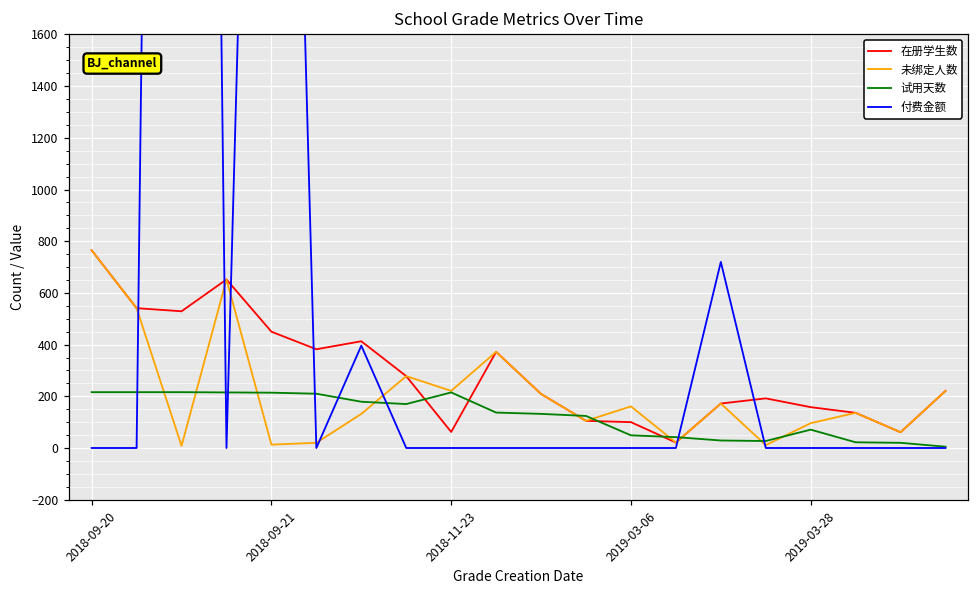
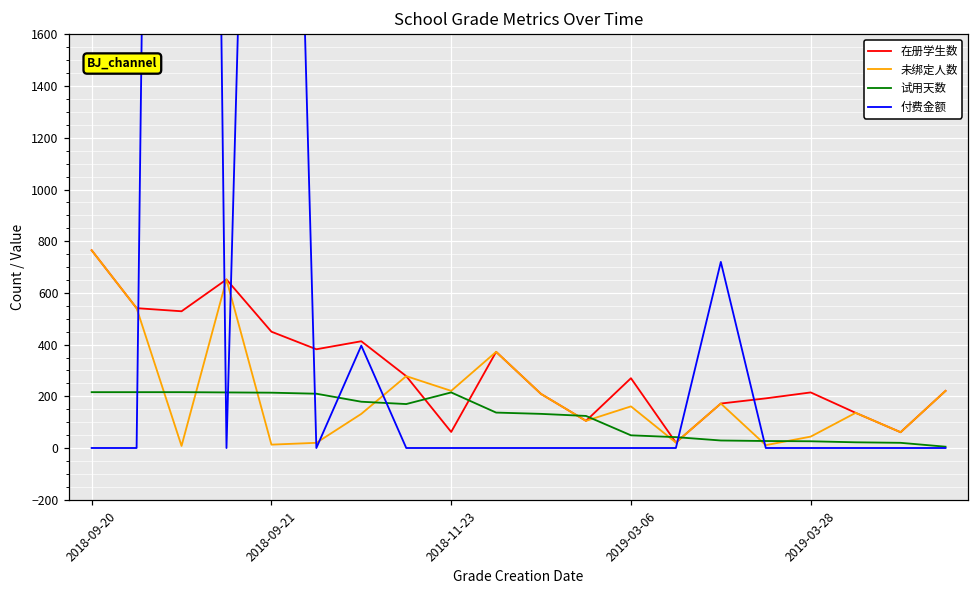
在册学生数, 2019-03-06: 100 -> 270
在册学生数, 2019-03-28: 160 -> 220
未绑定人数, 2019-03-28: 100 -> 40
试用天数, 2019-03-28: 70 -> 30
